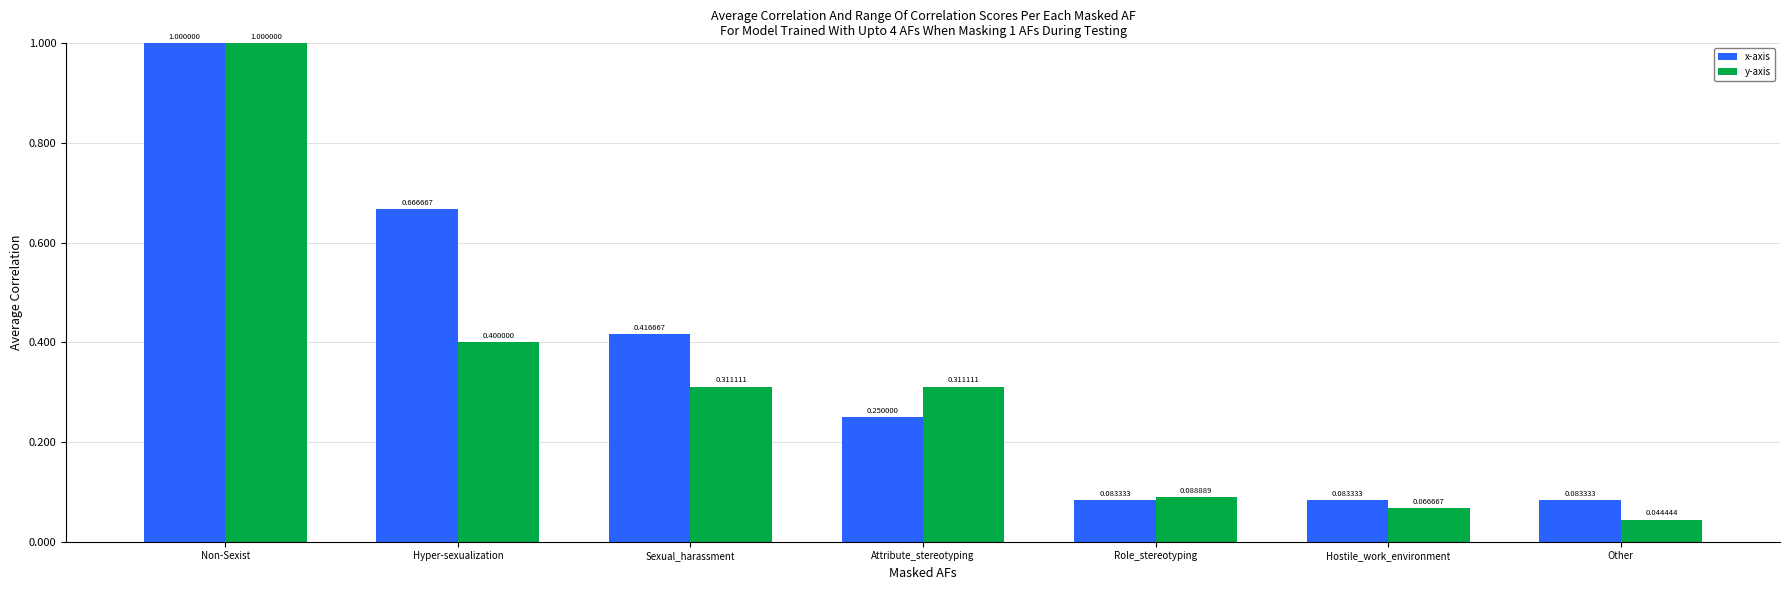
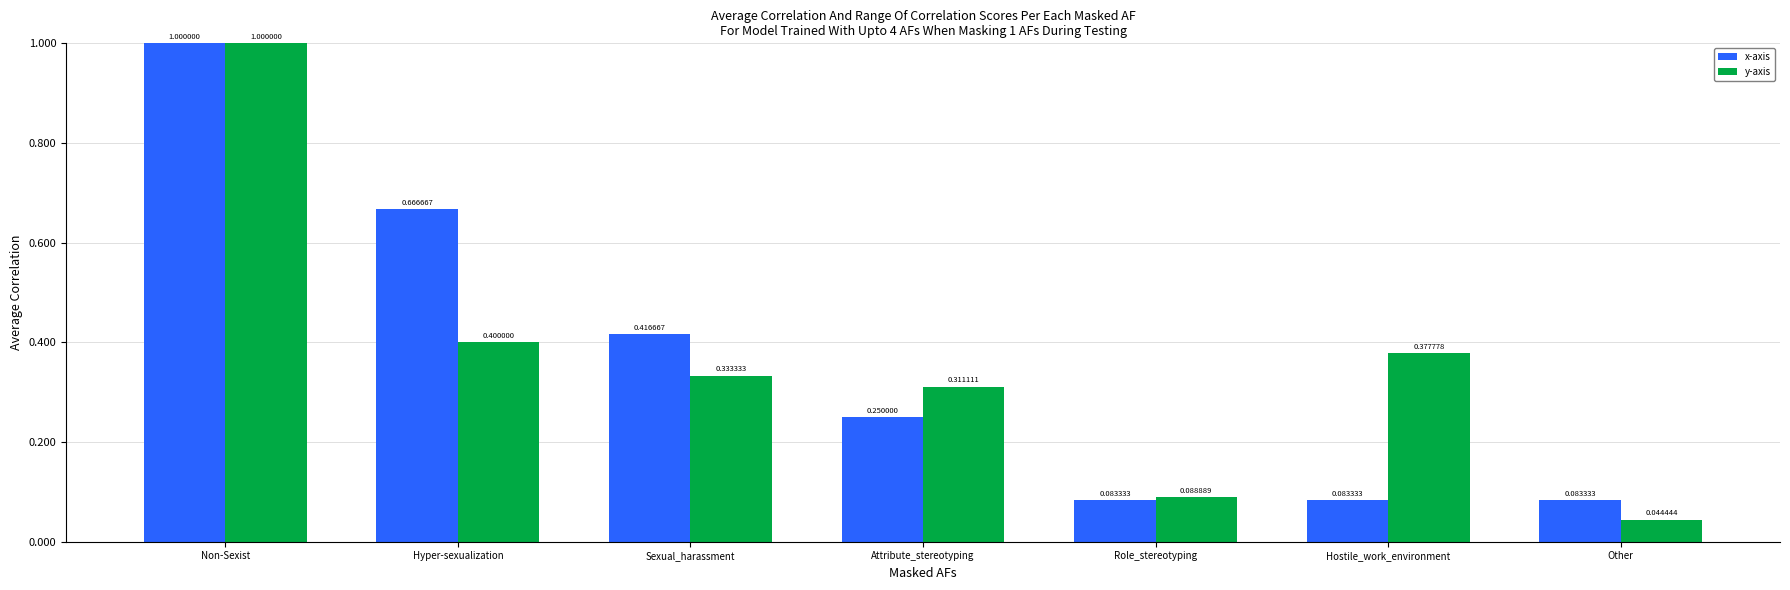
y-axis, Sexual_harassment: 0.311111 -> 0.333333
y-axis, Hostile_work_environment: 0.066667 -> 0.377778
